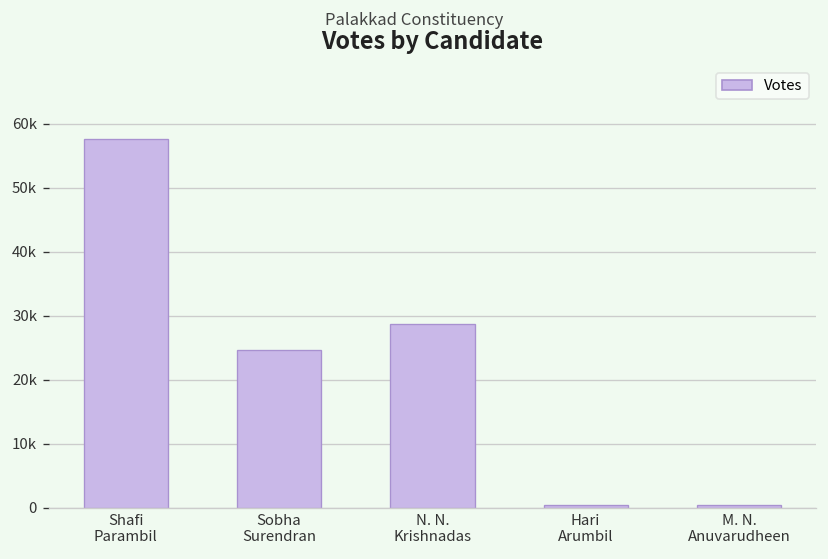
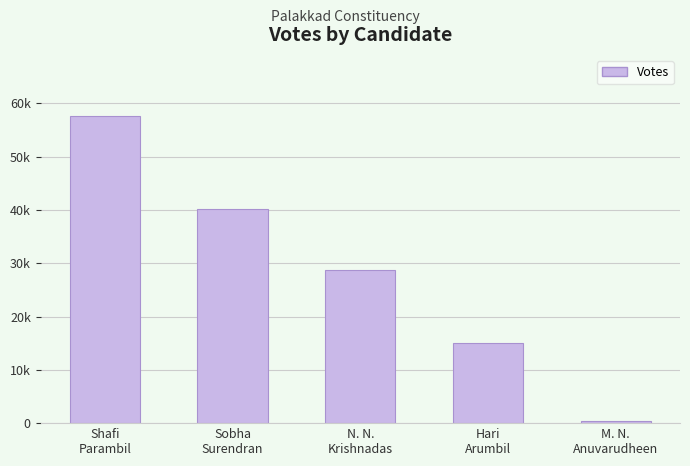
Sobha Surendran: 25000 -> 40000
Hari Arumbil: 0 -> 15000
